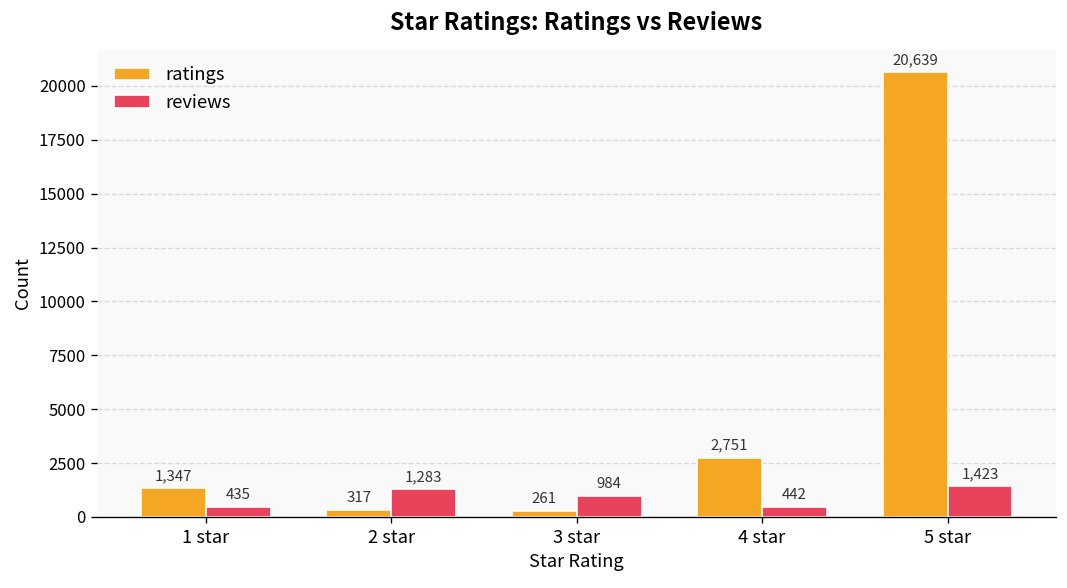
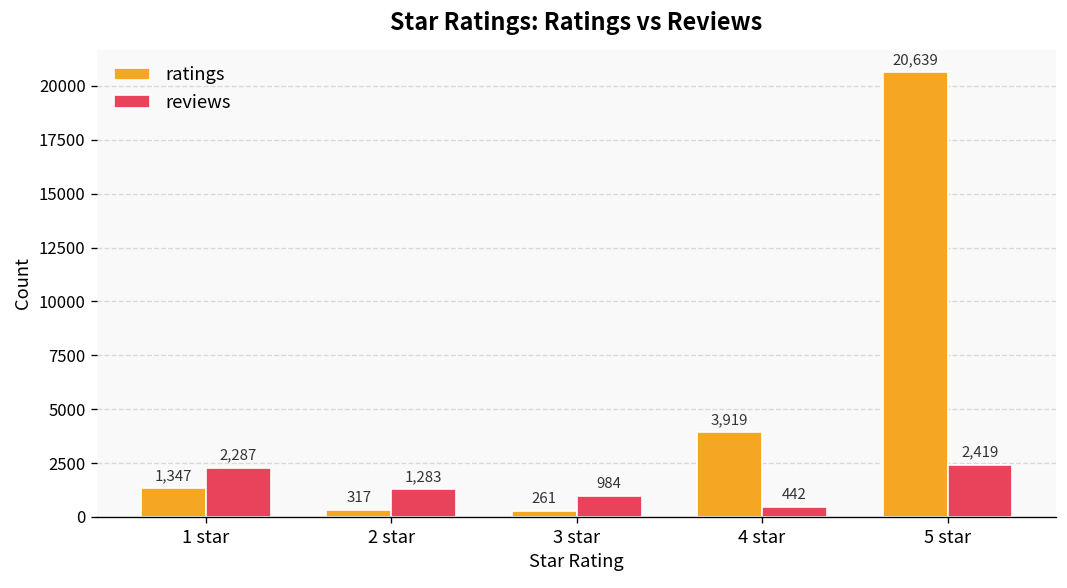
reviews, 1 star: 435 -> 2,287
ratings, 4 star: 2,751 -> 3,919
reviews, 5 star: 1,423 -> 2,419
